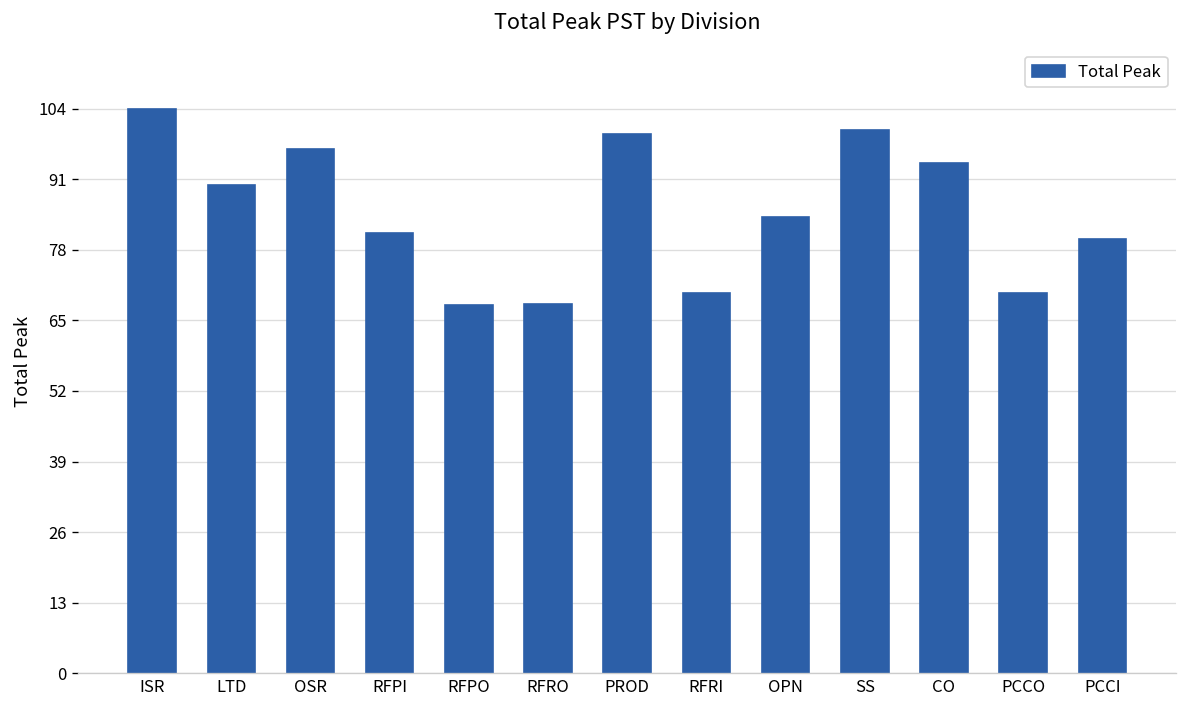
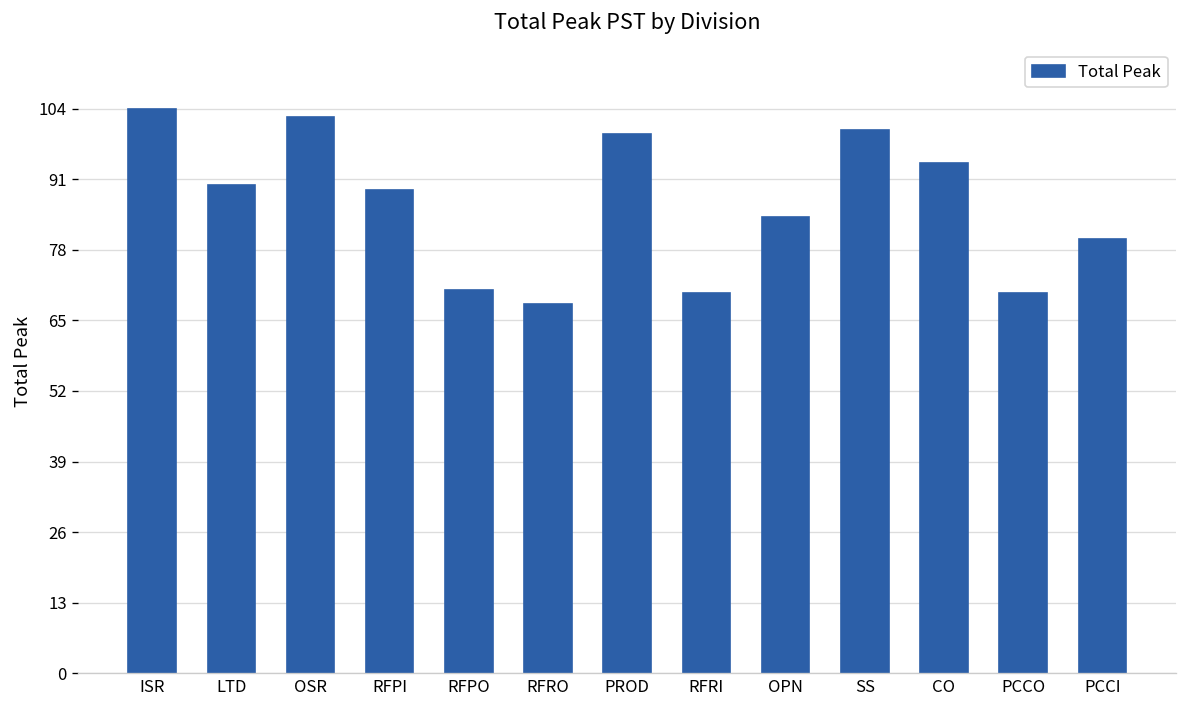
OSR: 97 -> 103
RFPI: 81 -> 89
RFPO: 68 -> 71
